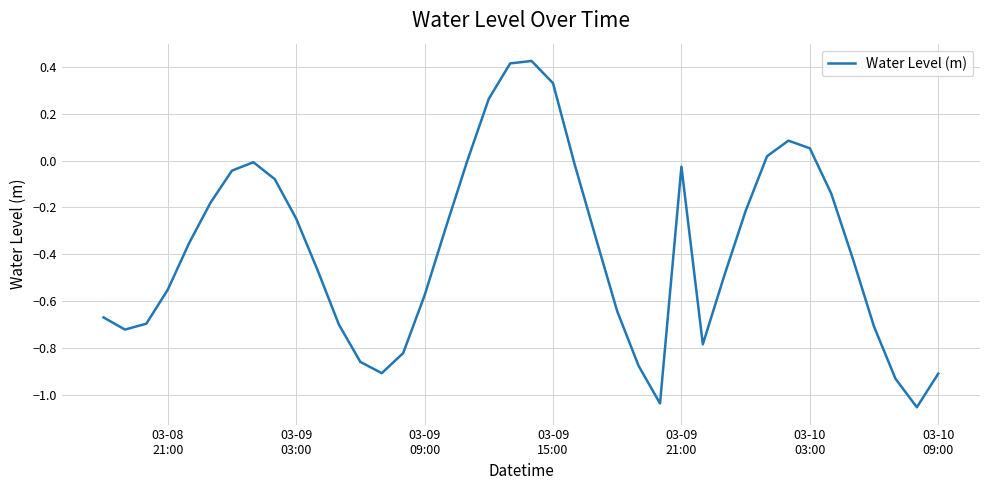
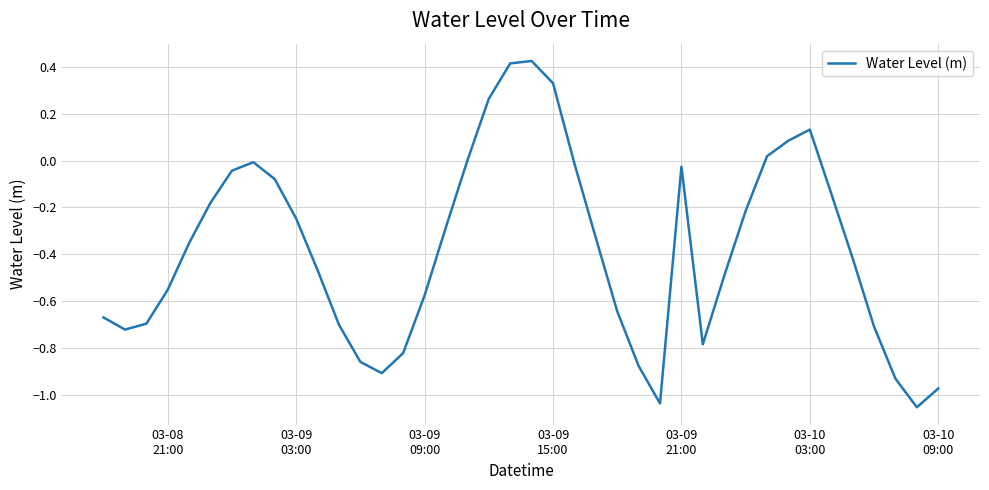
03-10 03:00: 0.05 -> 0.13
03-10 09:00: -0.91 -> -0.97
